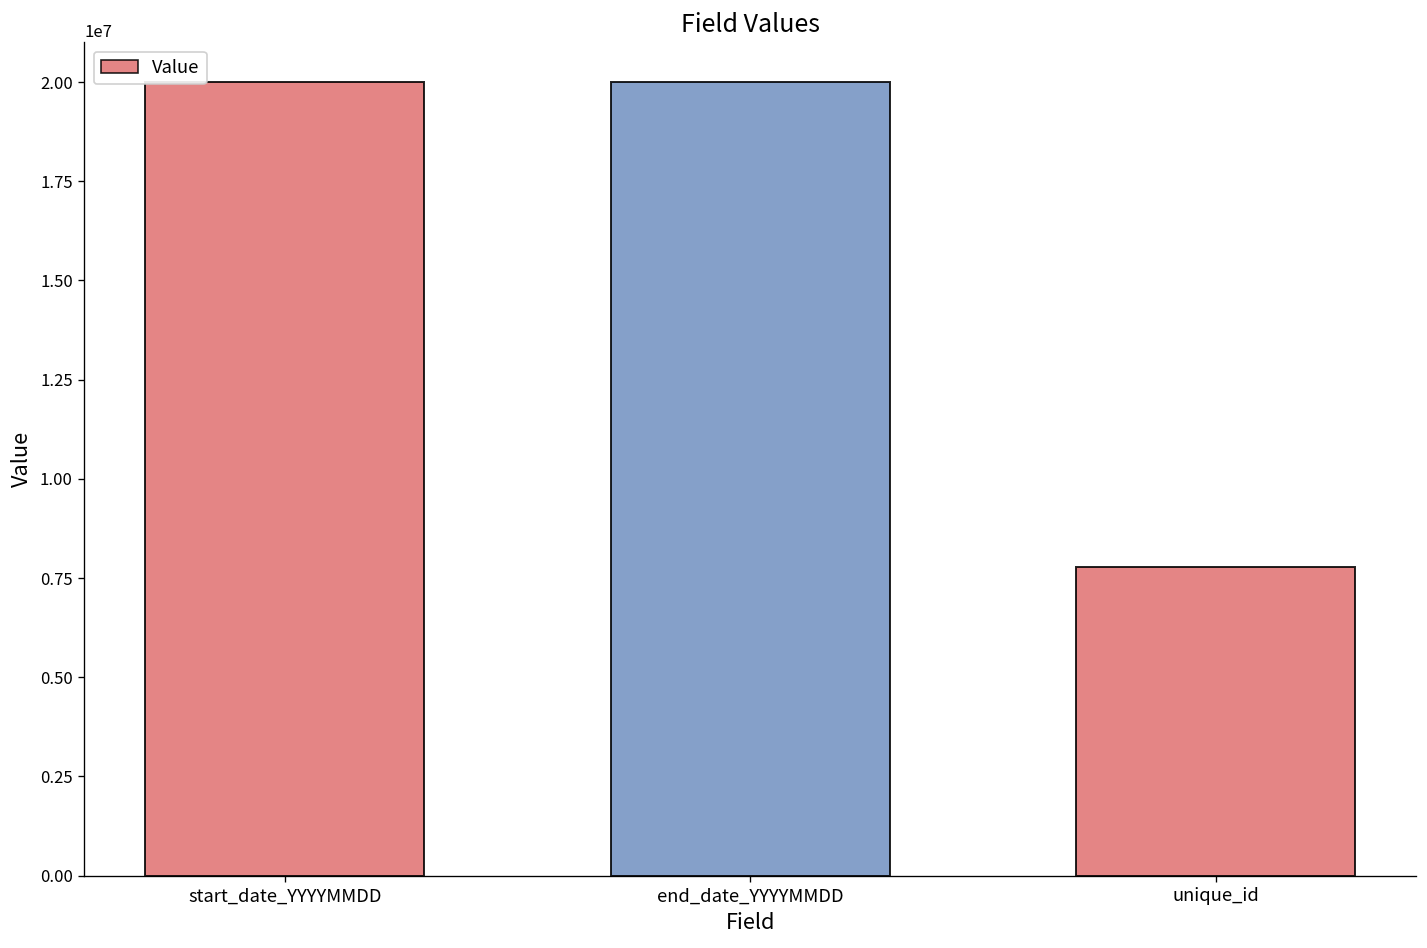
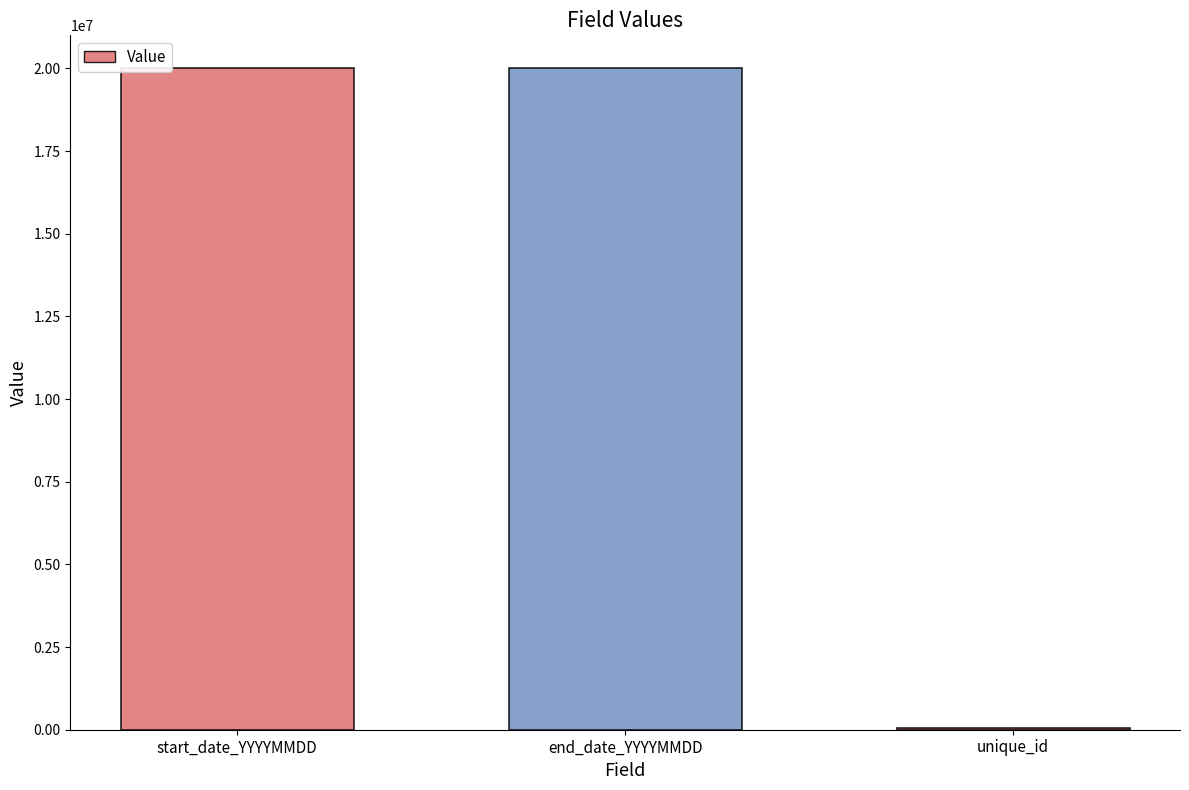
unique_id: 7800000 -> 0
